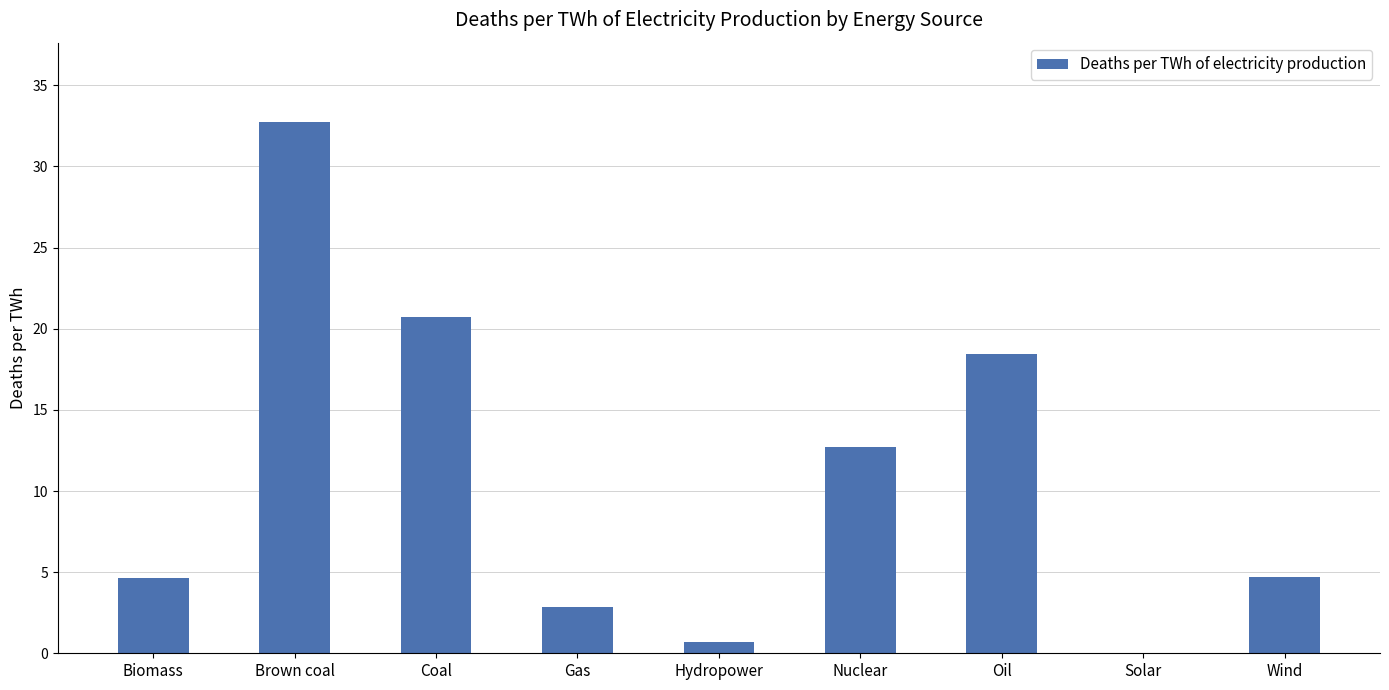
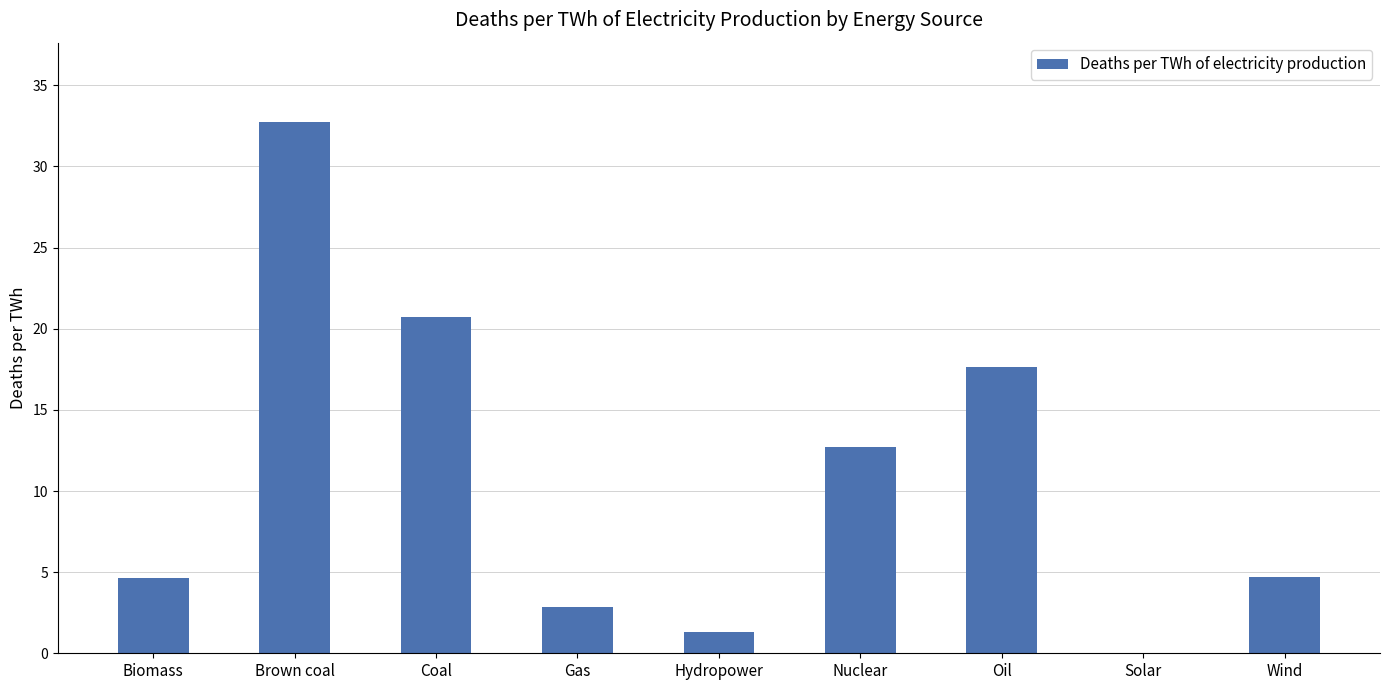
Hydropower: 0.7 -> 1.3
Oil: 18.4 -> 17.7
